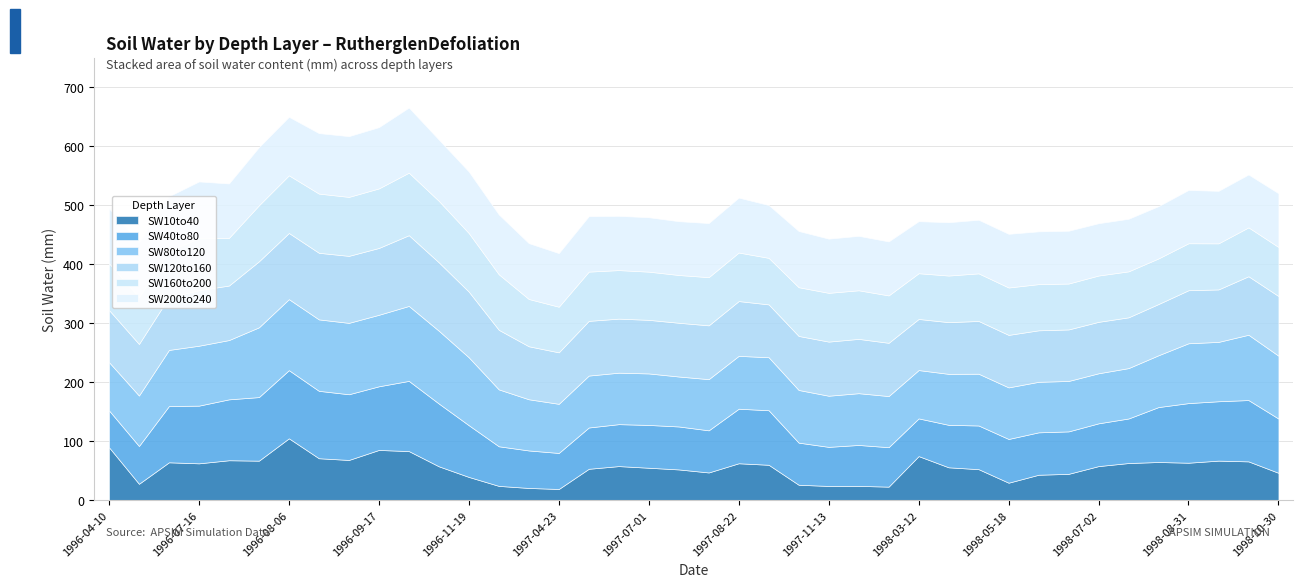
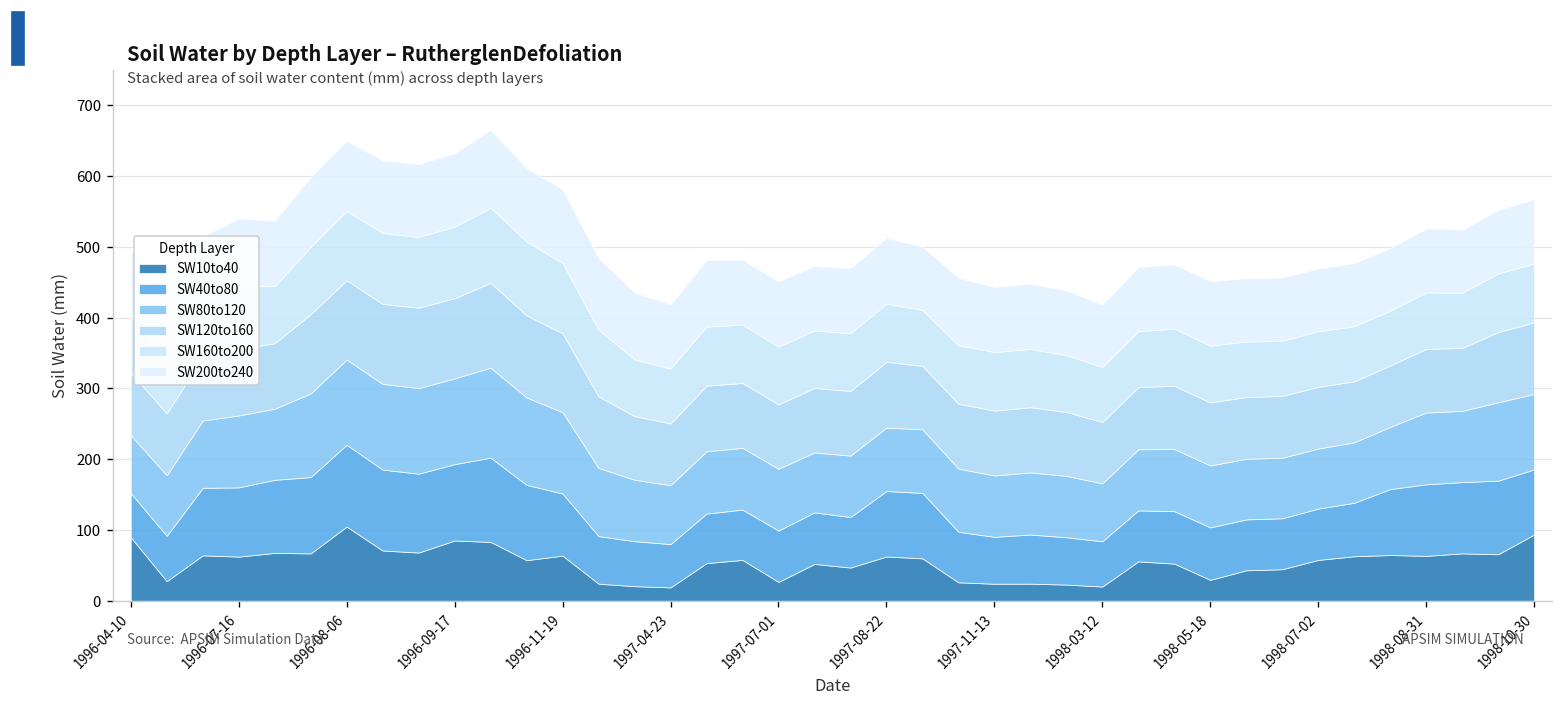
SW10to40, 1996-11-19: 40 -> 60
SW10to40, 1997-07-01: 50 -> 30
SW10to40, 1998-03-12: 70 -> 20
SW10to40, 1998-10-30: 50 -> 90
